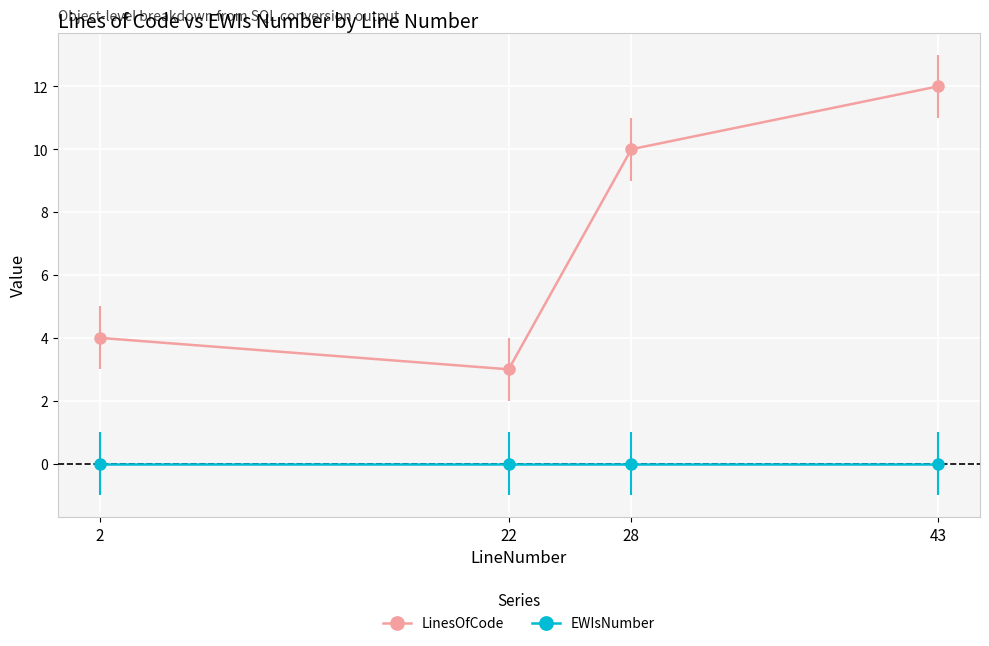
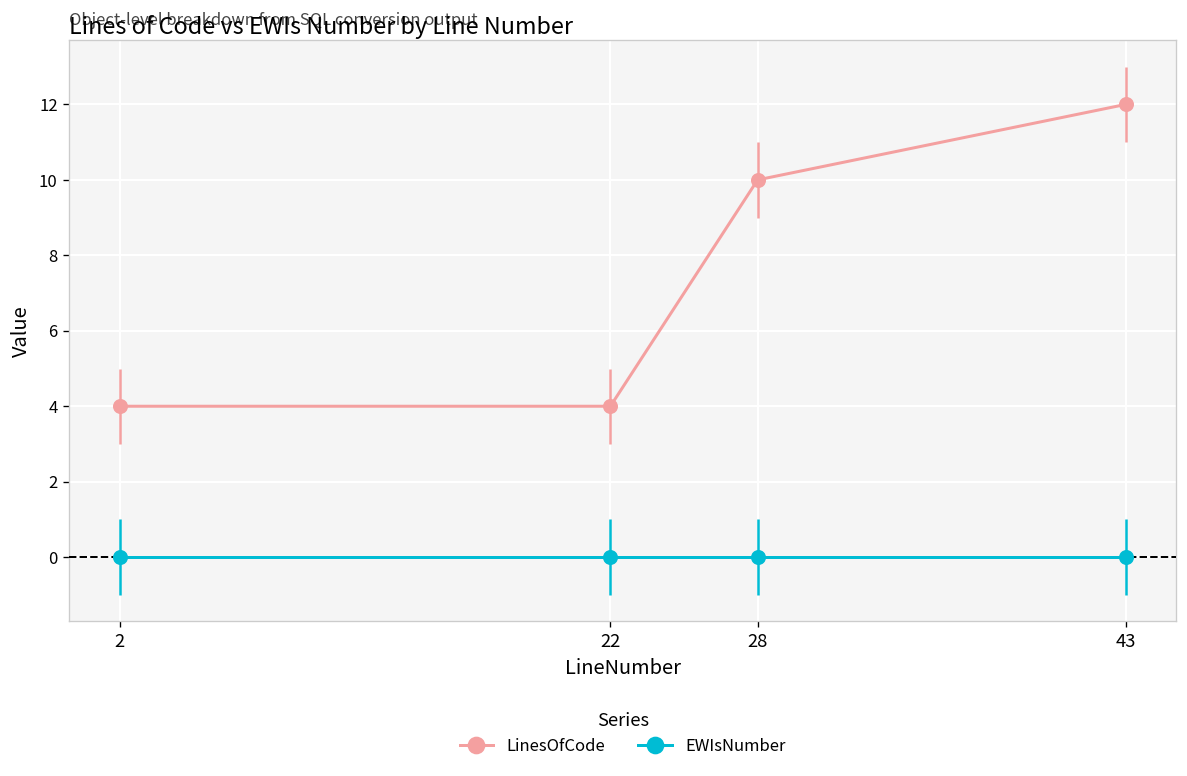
LinesOfCode, 22: 3 -> 4
